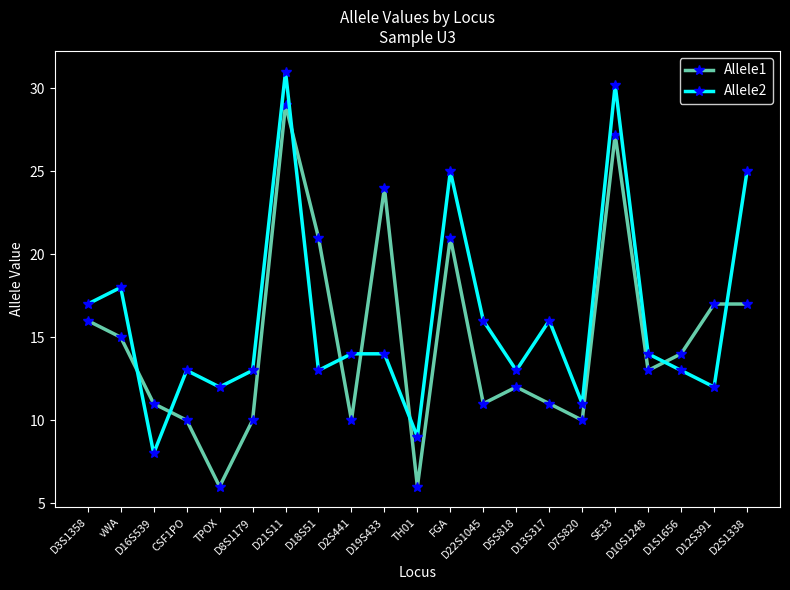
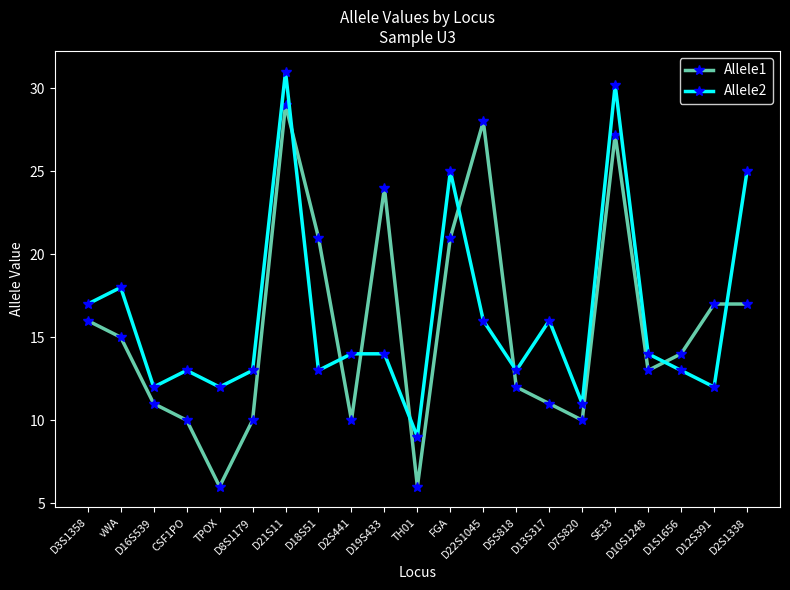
Allele2, D16S539: 8 -> 12
Allele1, D22S1045: 11 -> 28
